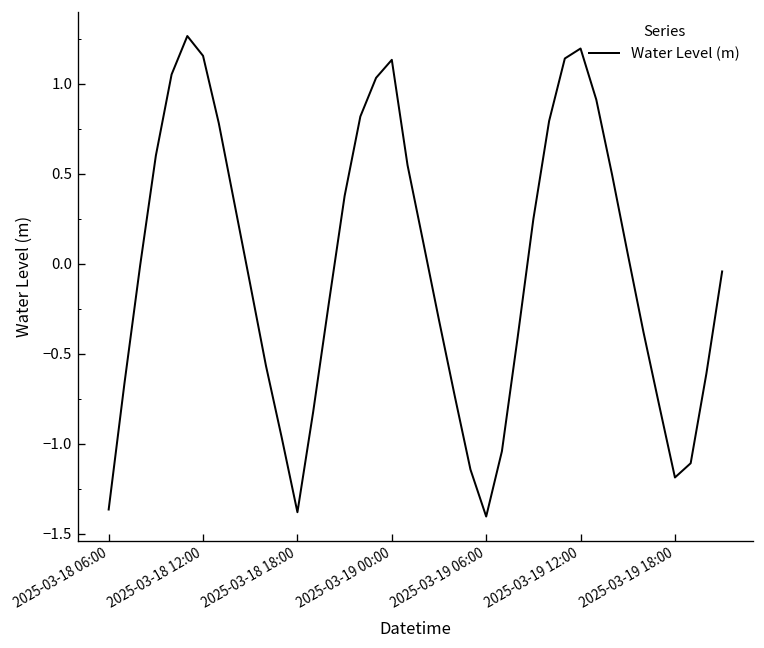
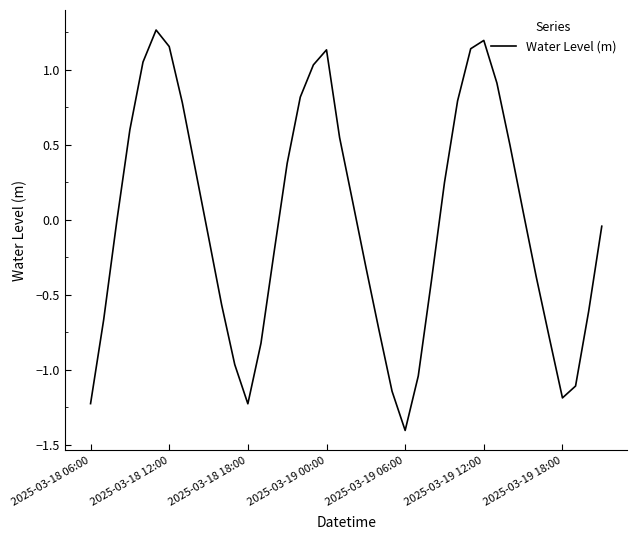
2025-03-18 06:00: -1.36 -> -1.23
2025-03-18 18:00: -1.38 -> -1.23
